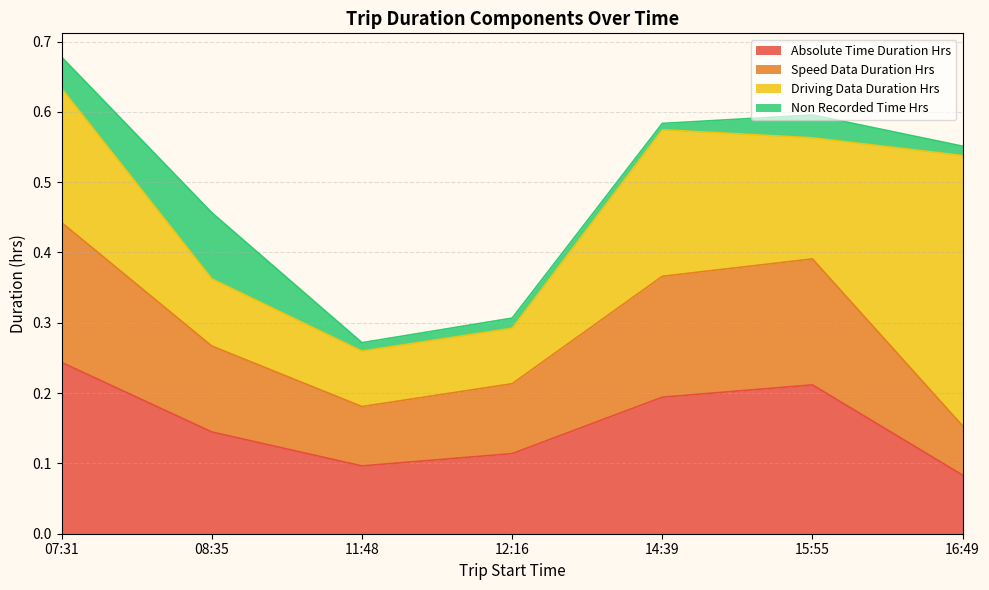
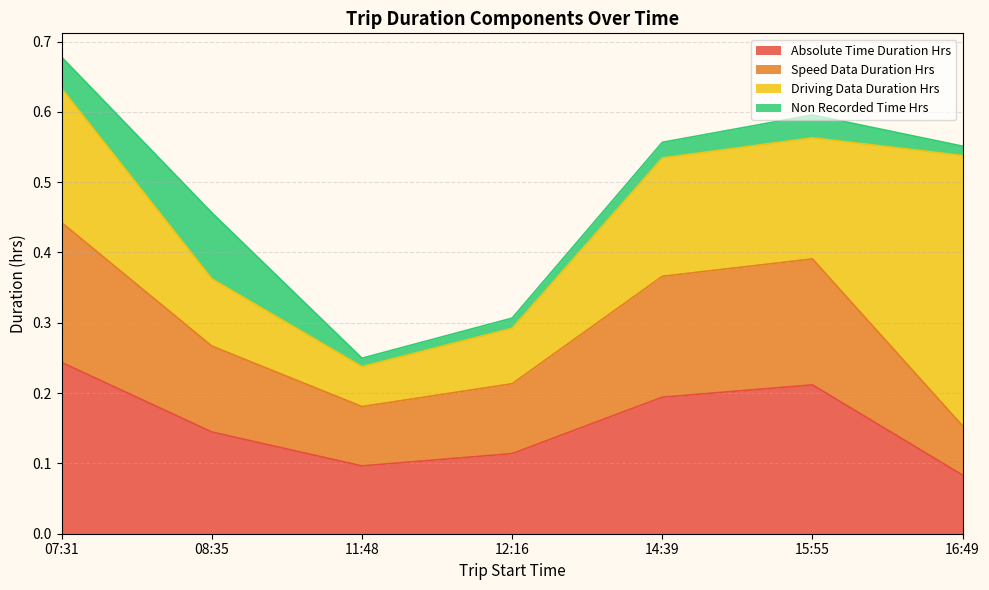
Driving Data Duration Hrs, 11:48: 0.08 -> 0.06
Driving Data Duration Hrs, 14:39: 0.21 -> 0.17
Non Recorded Time Hrs, 14:39: 0.01 -> 0.02
